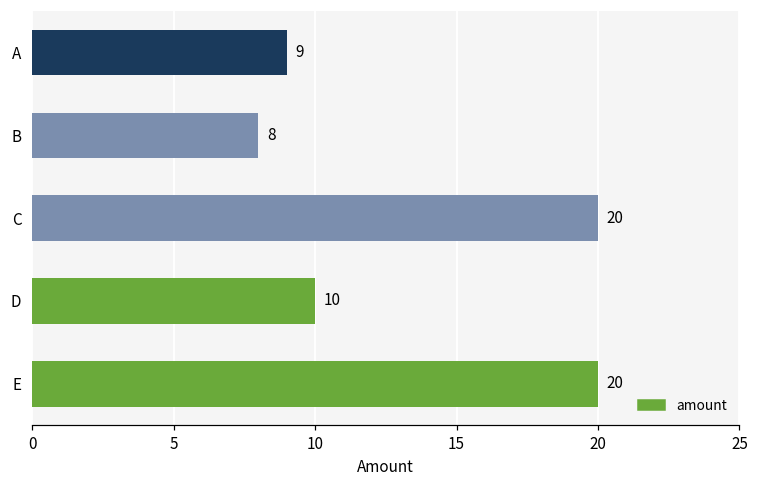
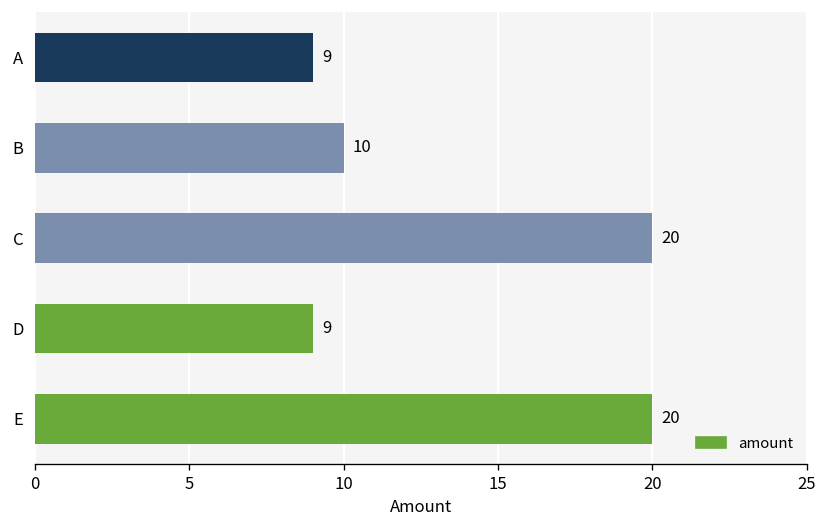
B: 8 -> 10
D: 10 -> 9
